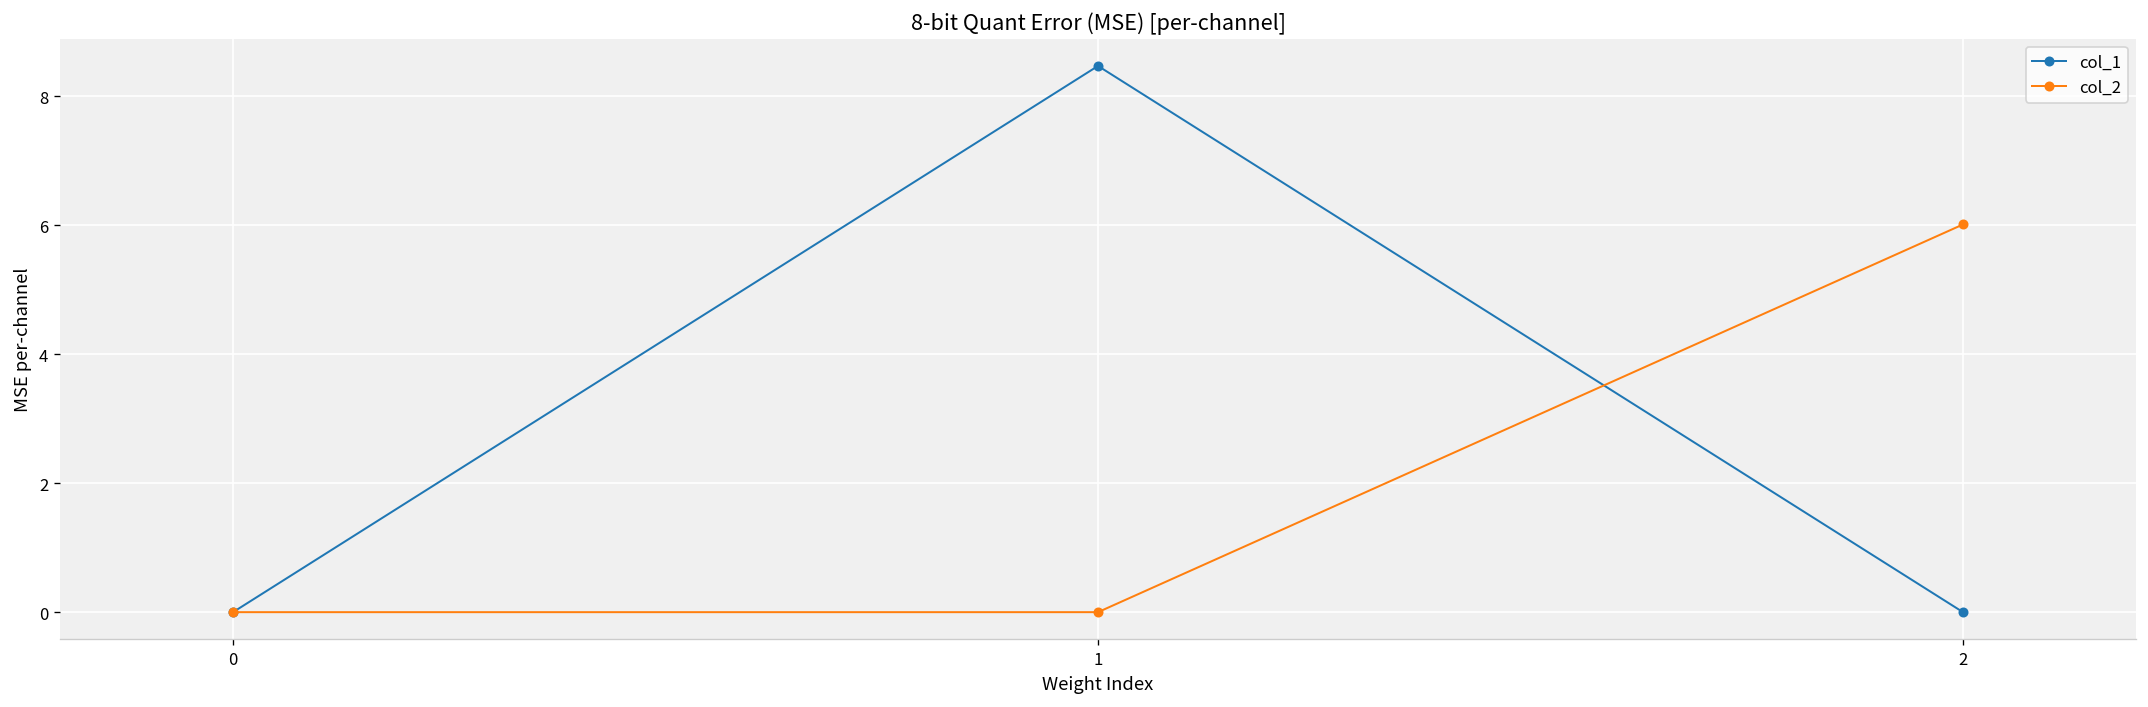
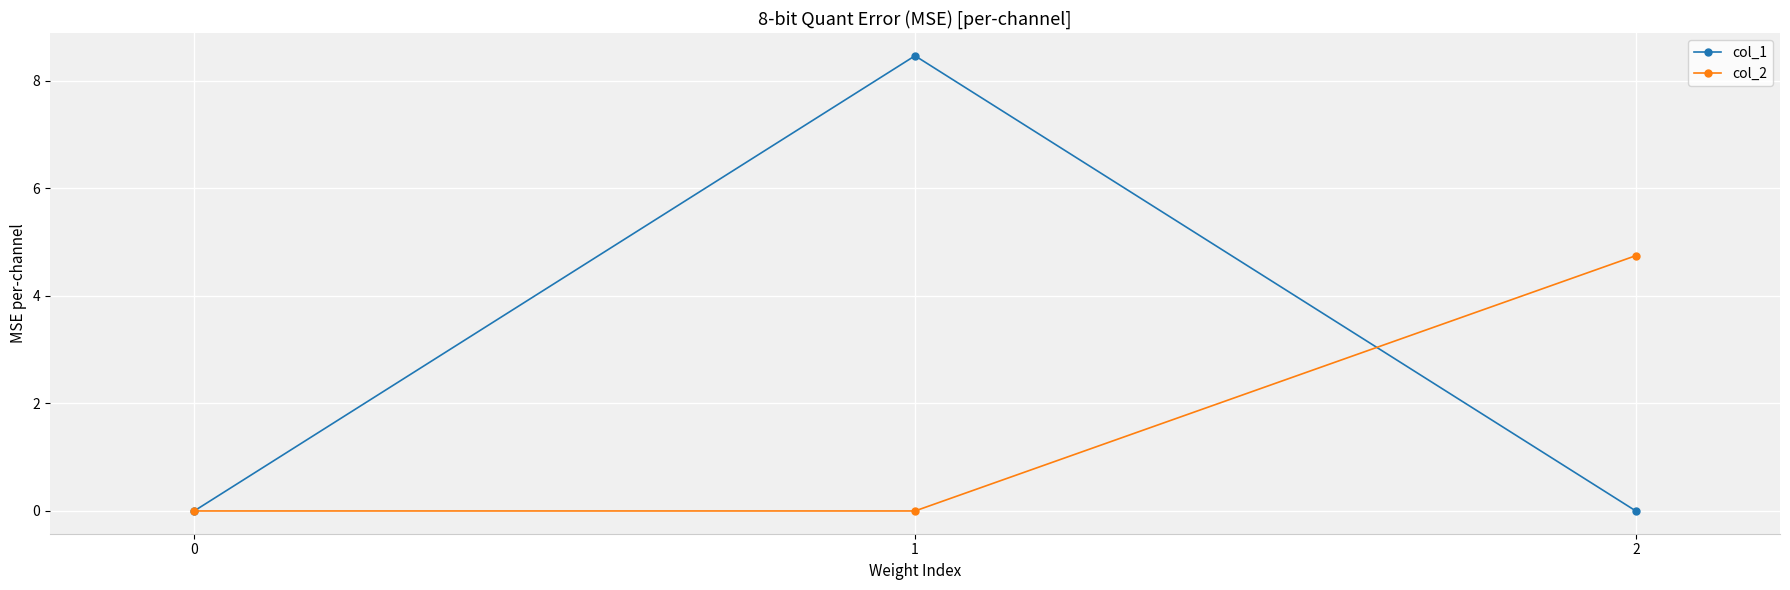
col_2, 2: 6.0 -> 4.7
